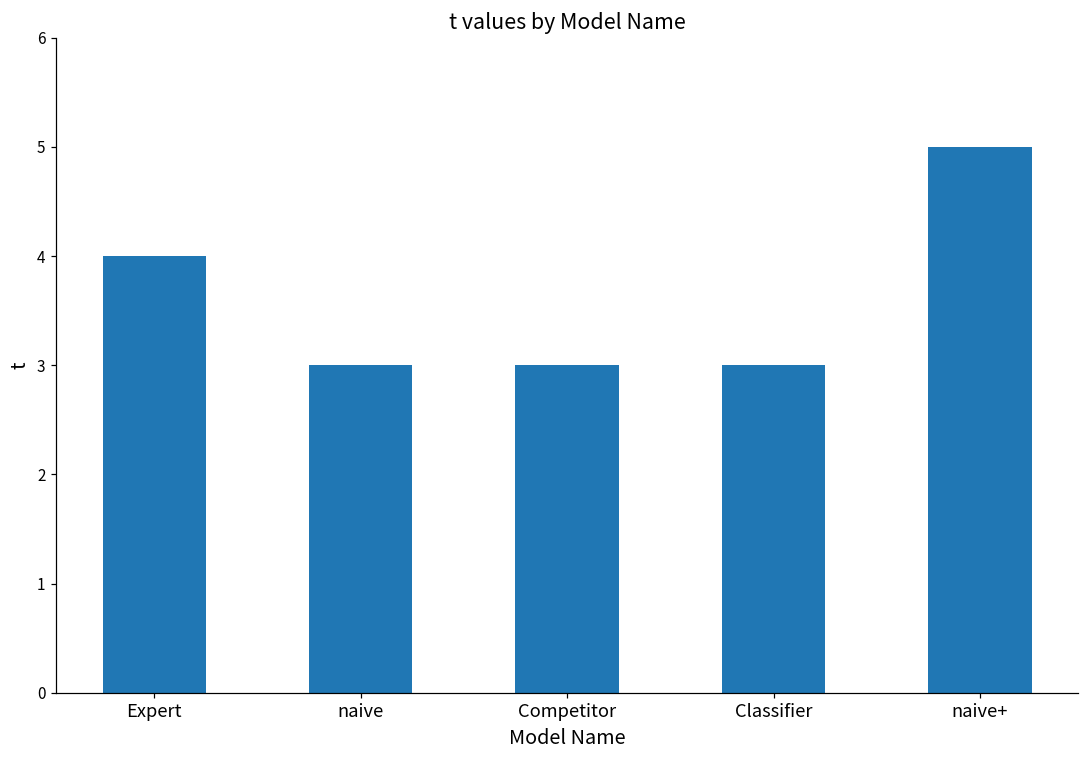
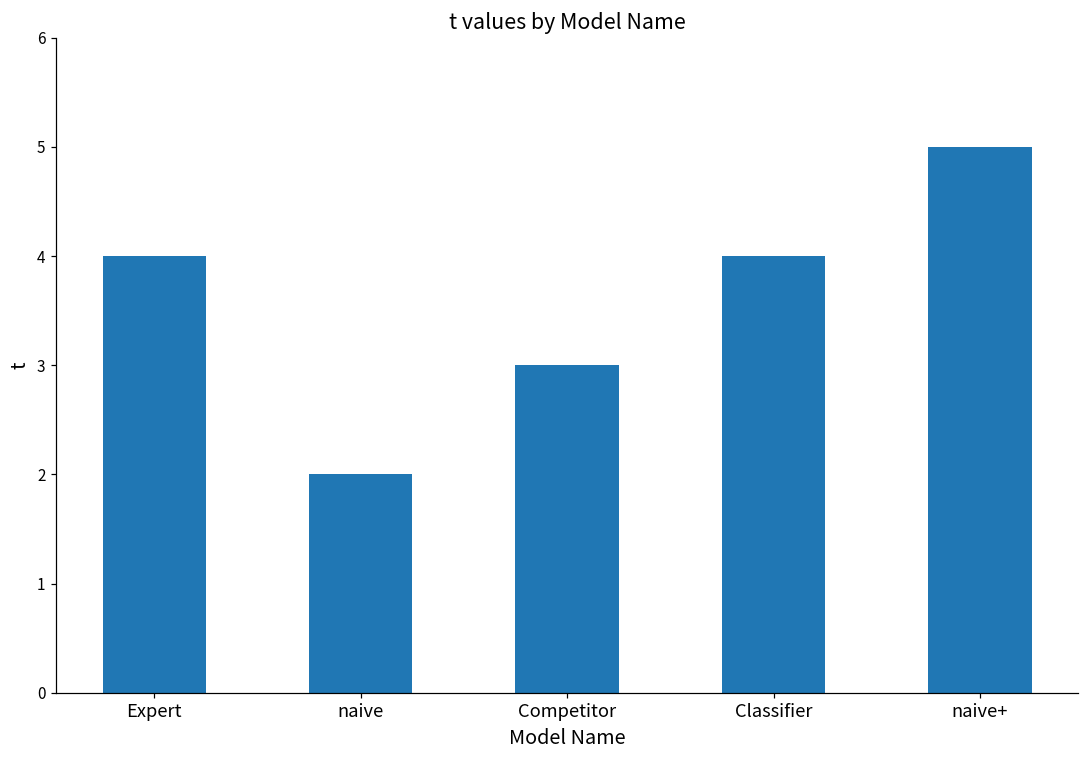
naive: 3 -> 2
Classifier: 3 -> 4
